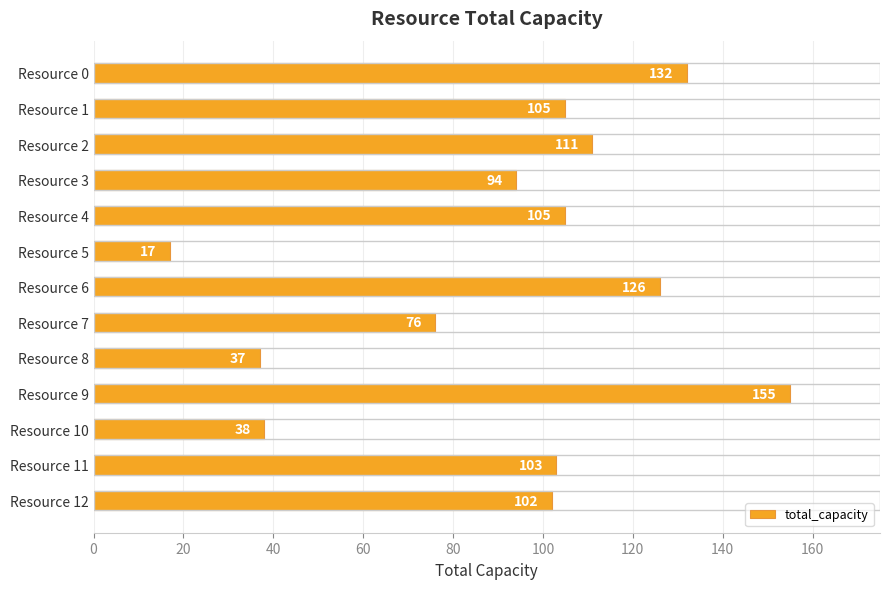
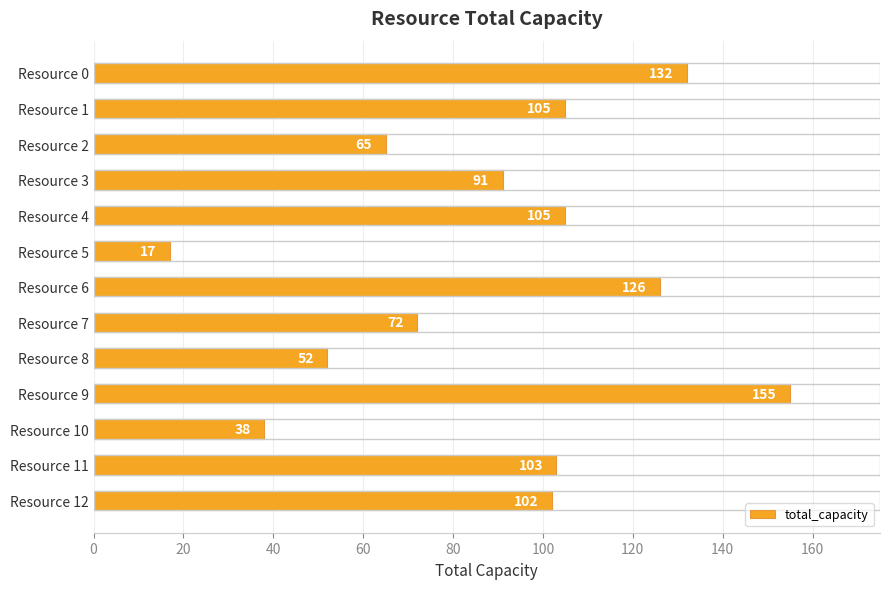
Resource 2: 111 -> 65
Resource 3: 94 -> 91
Resource 7: 76 -> 72
Resource 8: 37 -> 52
